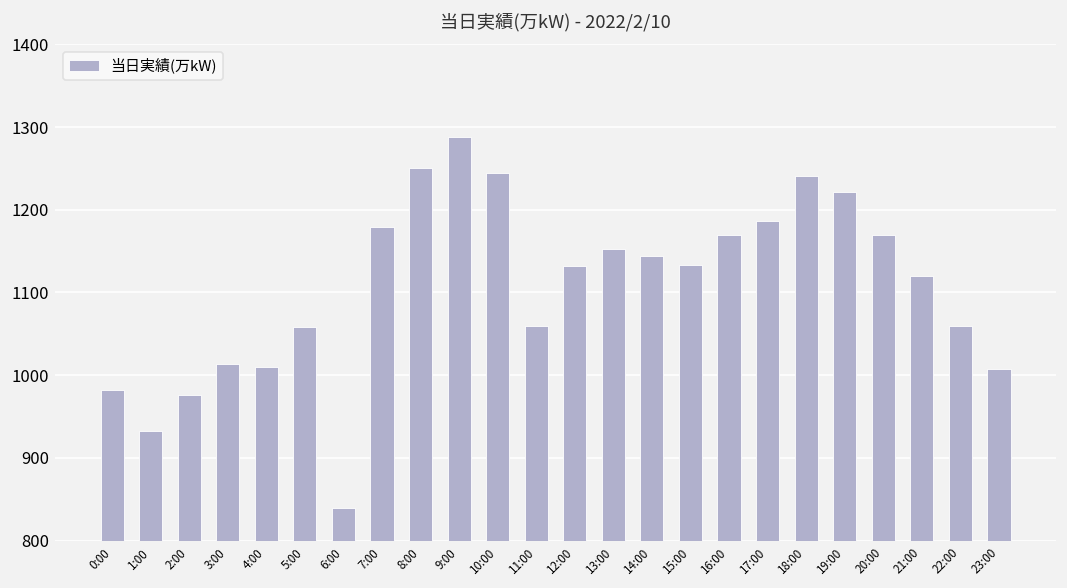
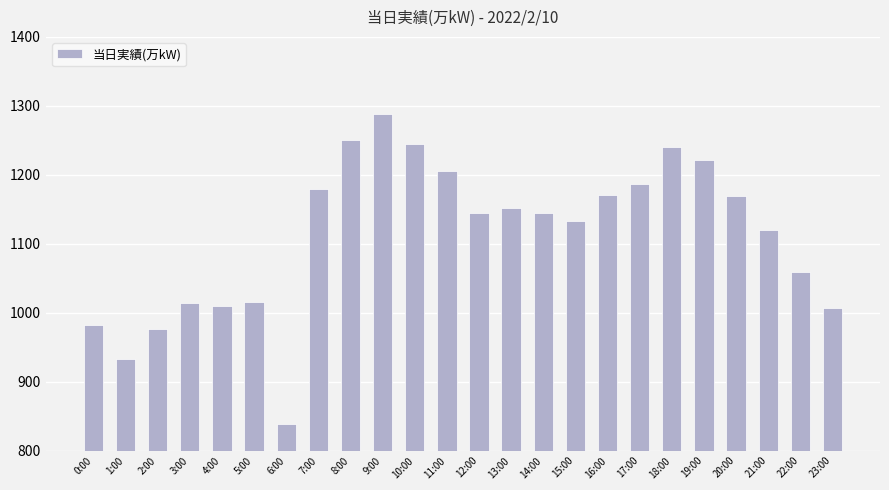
5:00: 1060 -> 1020
11:00: 1060 -> 1210
12:00: 1130 -> 1150
